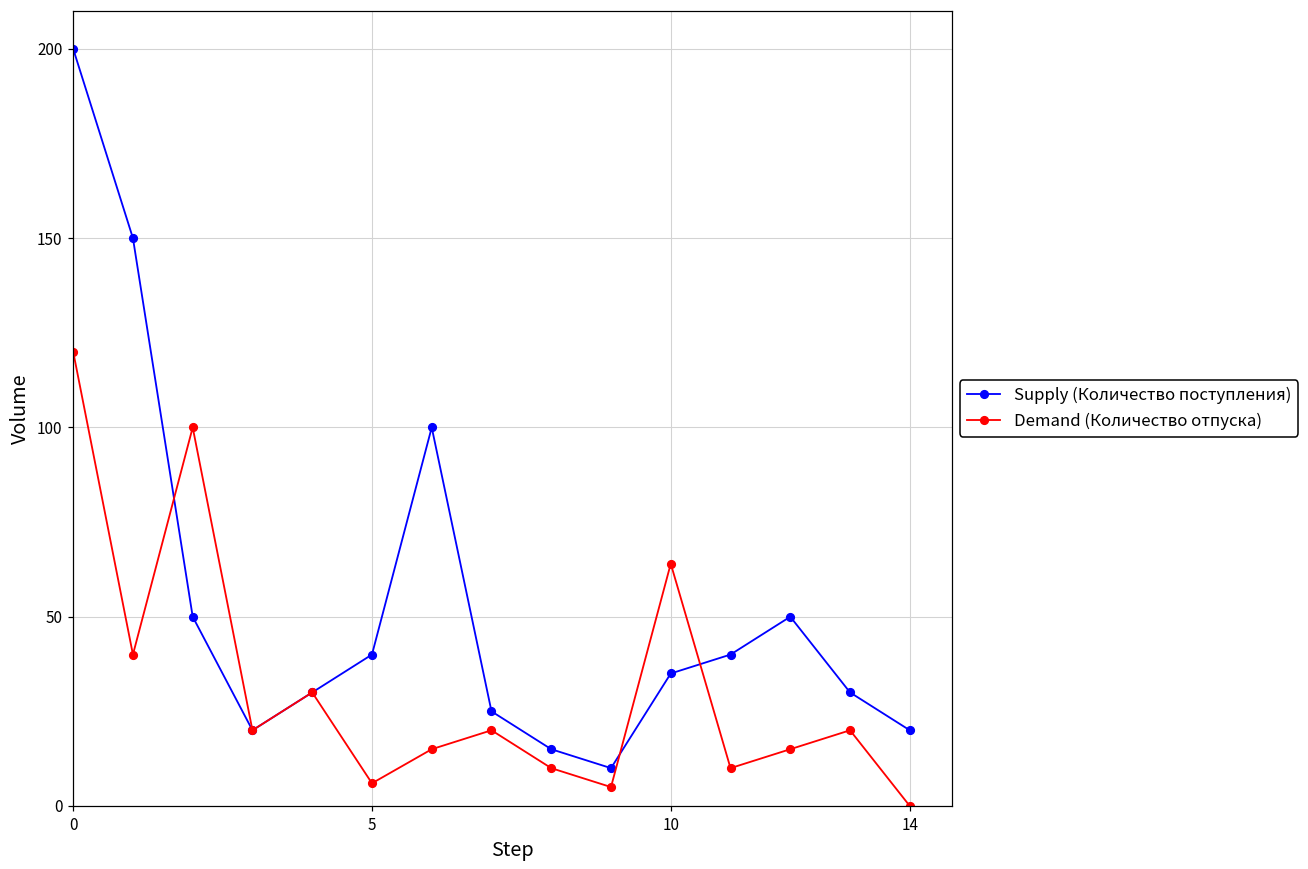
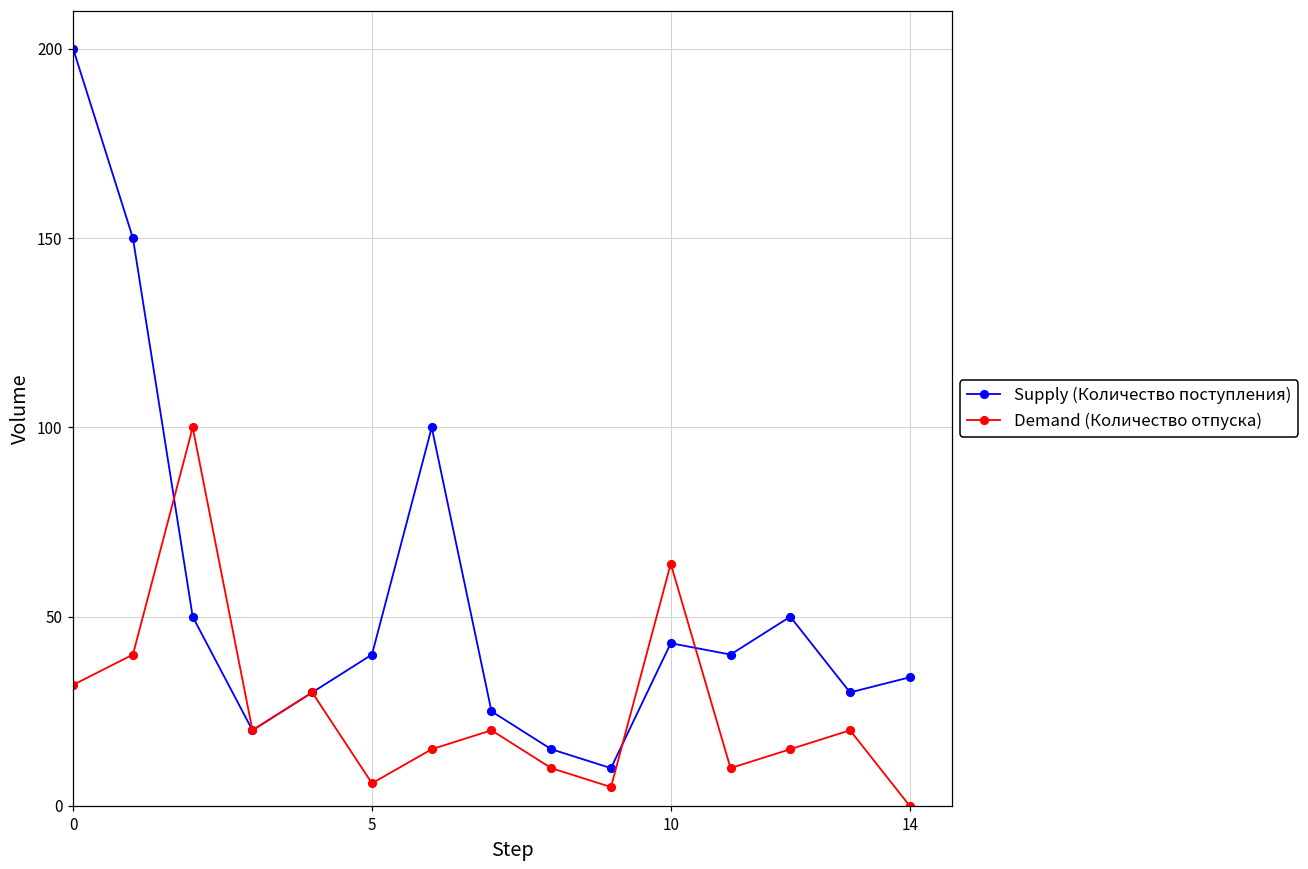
Demand (Количество отпуска), 0: 120 -> 32
Supply (Количество поступления), 10: 35 -> 43
Supply (Количество поступления), 14: 20 -> 34
